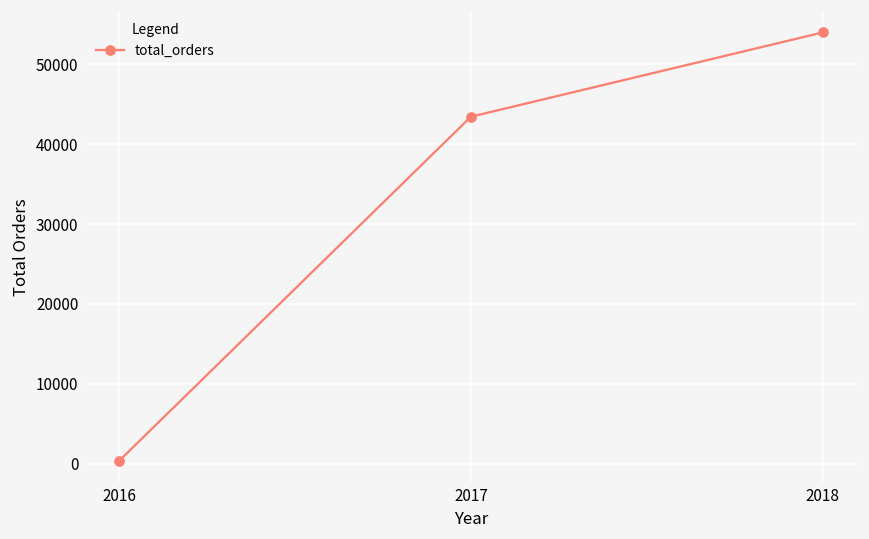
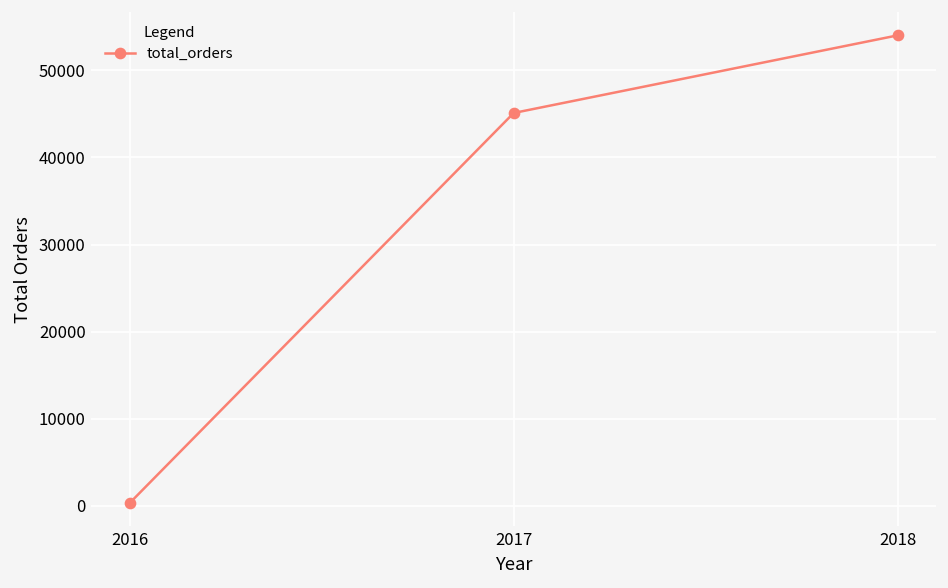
2017: 43000 -> 45000
